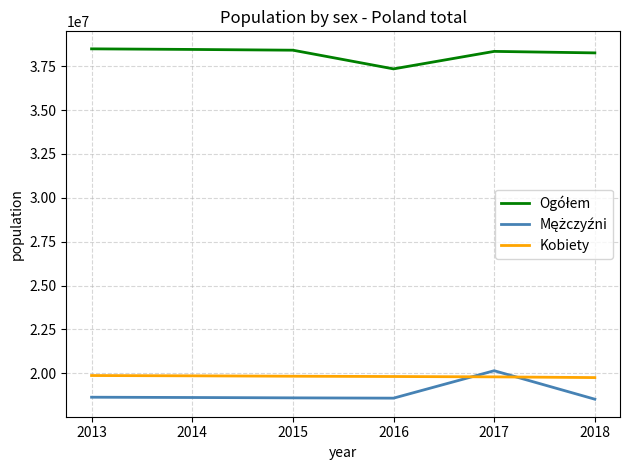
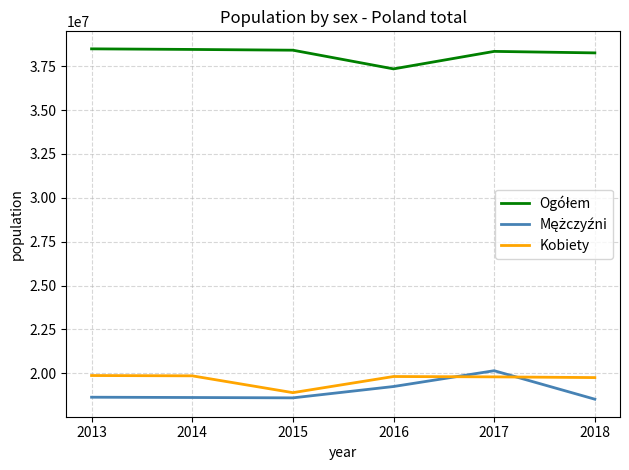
Kobiety, 2015: 19800000 -> 18900000
Mężczyźni, 2016: 18600000 -> 19200000
